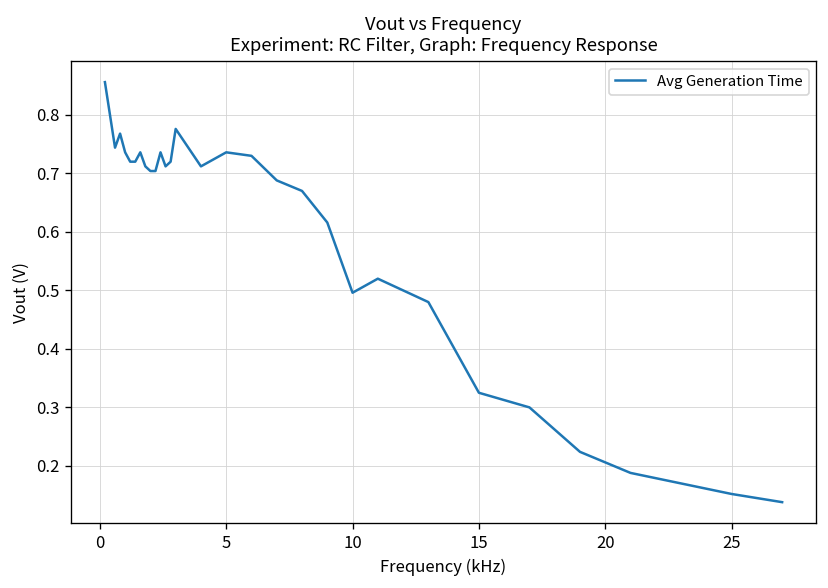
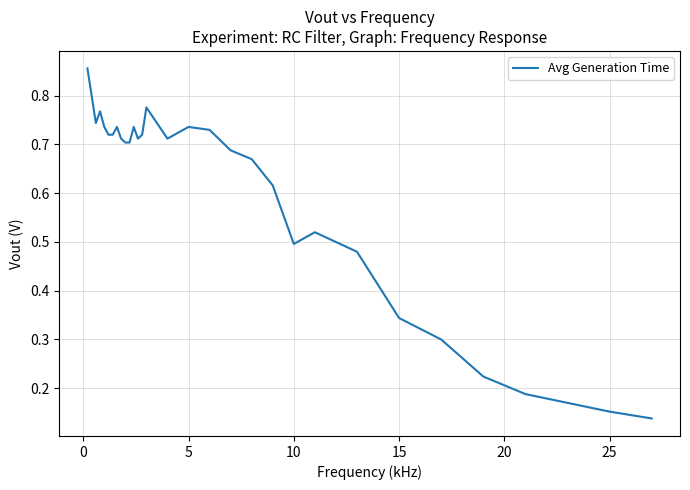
15: 0.33 -> 0.34
